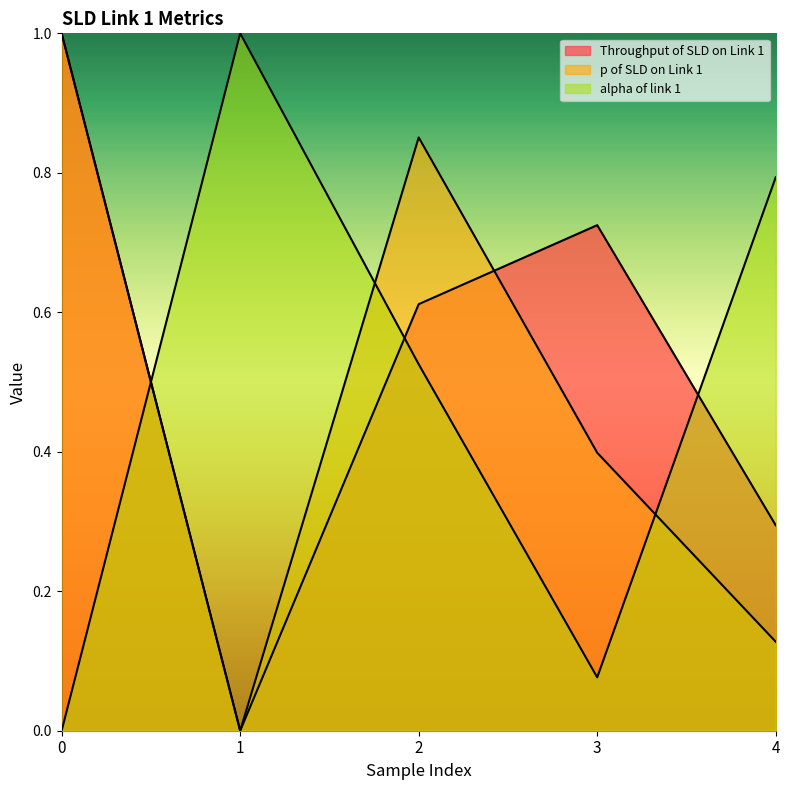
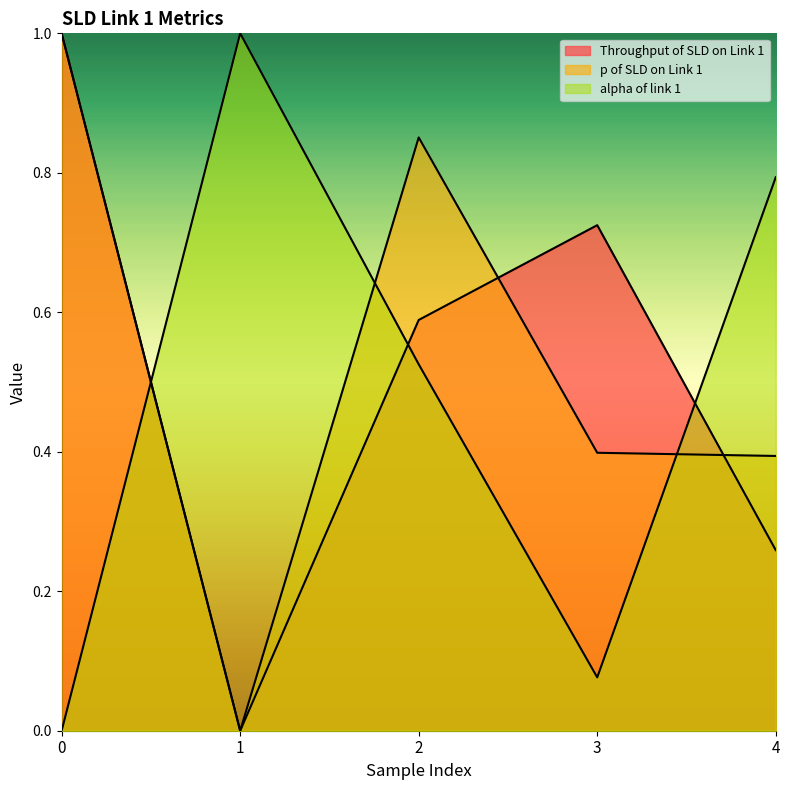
Throughput of SLD on Link 1, 2: 0.61 -> 0.59
Throughput of SLD on Link 1, 4: 0.29 -> 0.26
p of SLD on Link 1, 4: 0.13 -> 0.39
